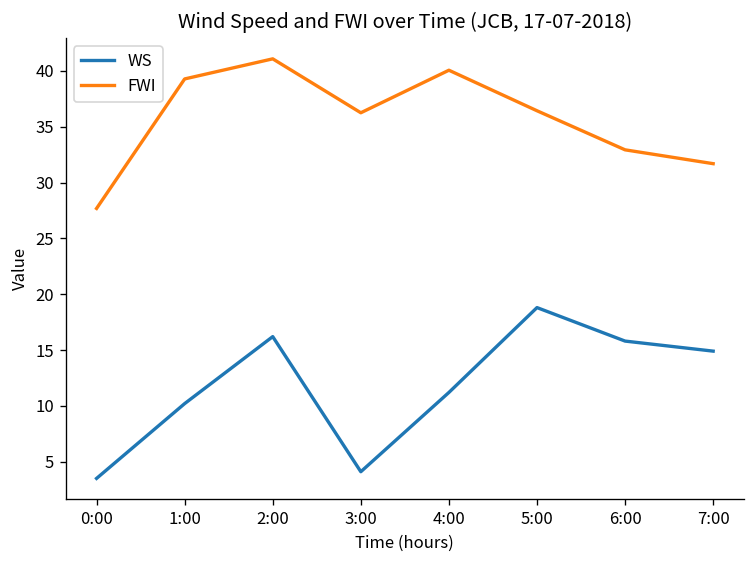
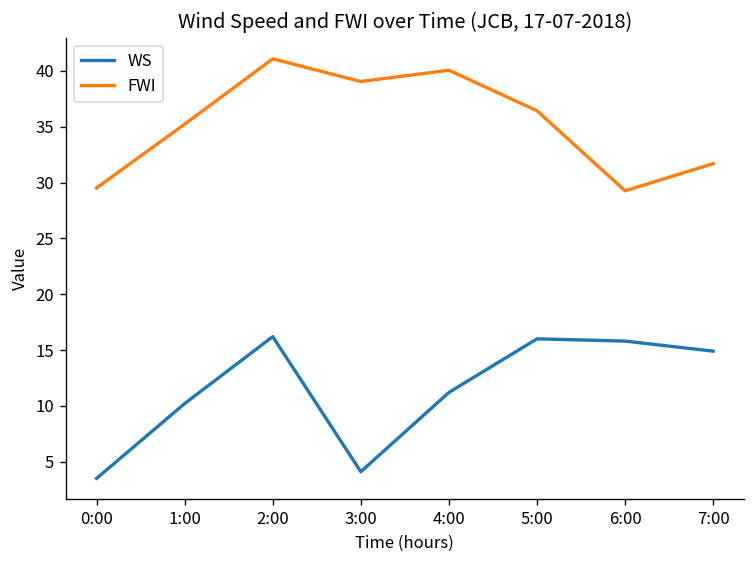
FWI, 0:00: 28 -> 30
FWI, 1:00: 39 -> 35
FWI, 3:00: 36 -> 39
WS, 5:00: 19 -> 16
FWI, 6:00: 33 -> 29
